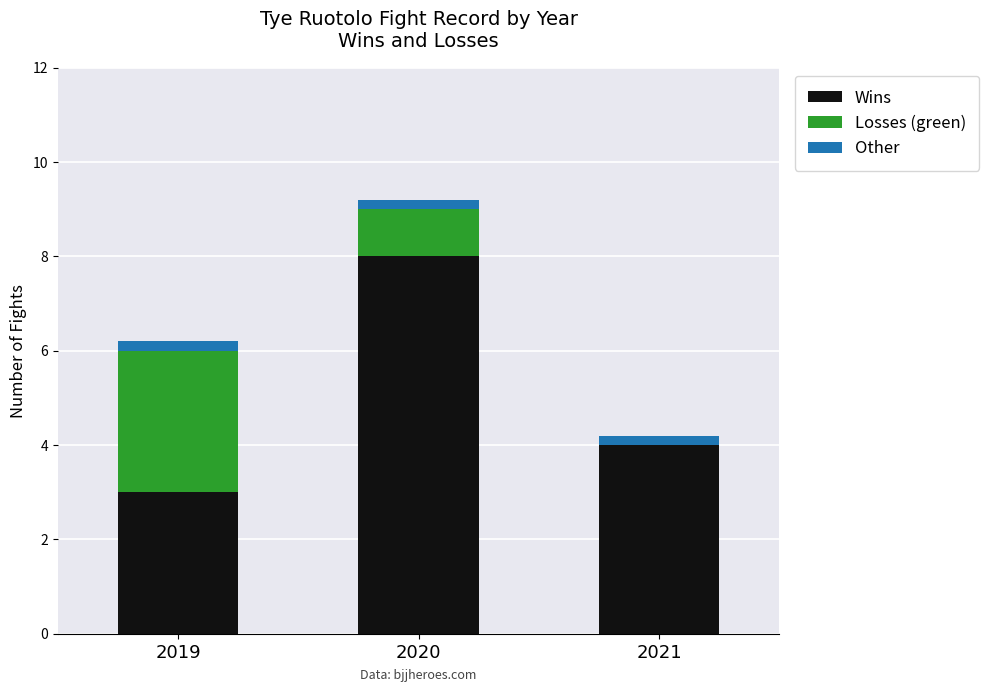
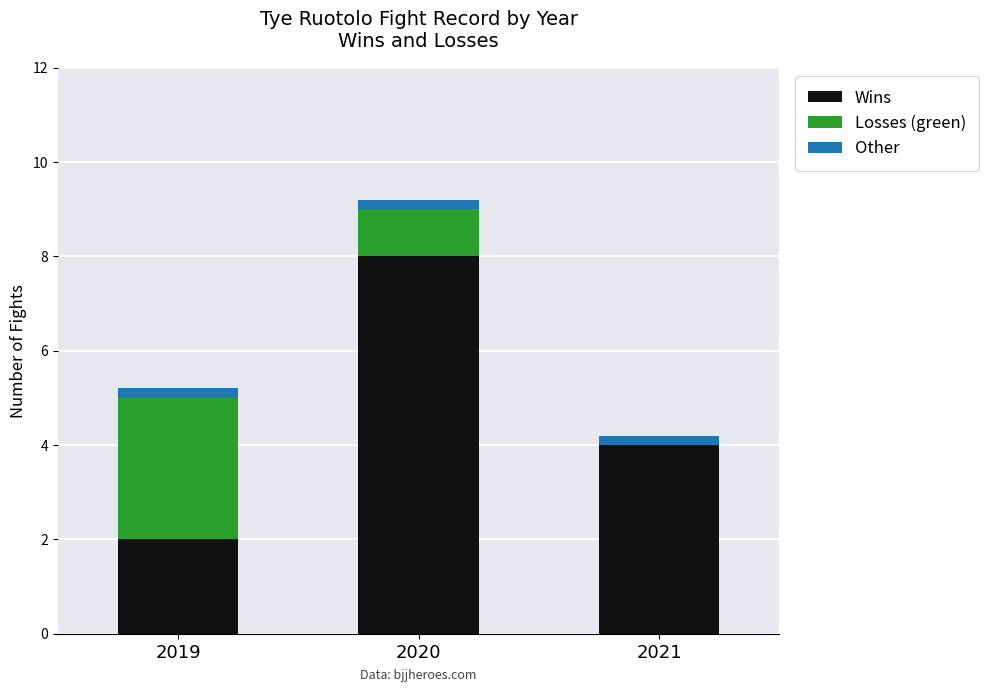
Wins, 2019: 3 -> 2
